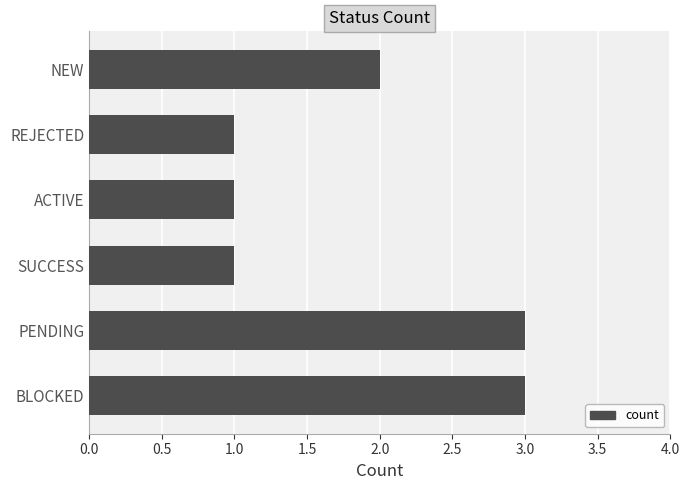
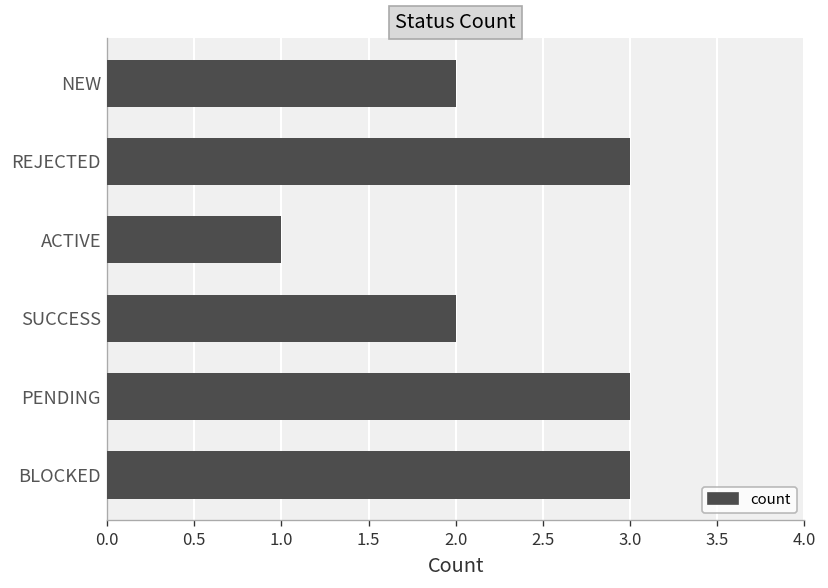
REJECTED: 1 -> 3
SUCCESS: 1 -> 2
